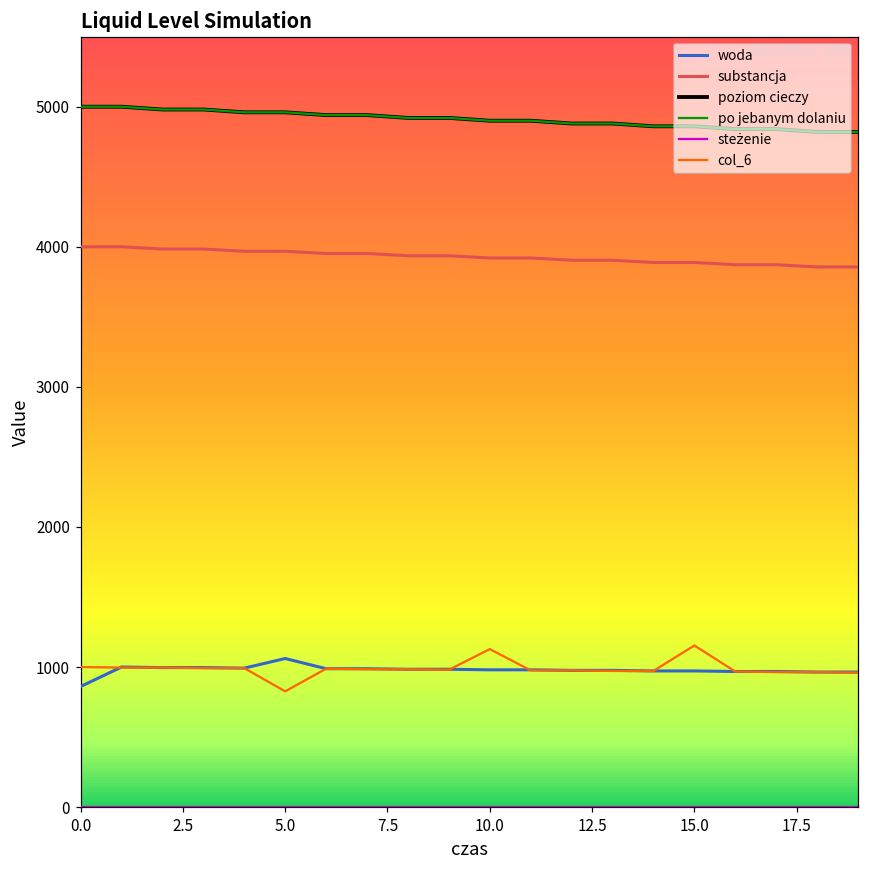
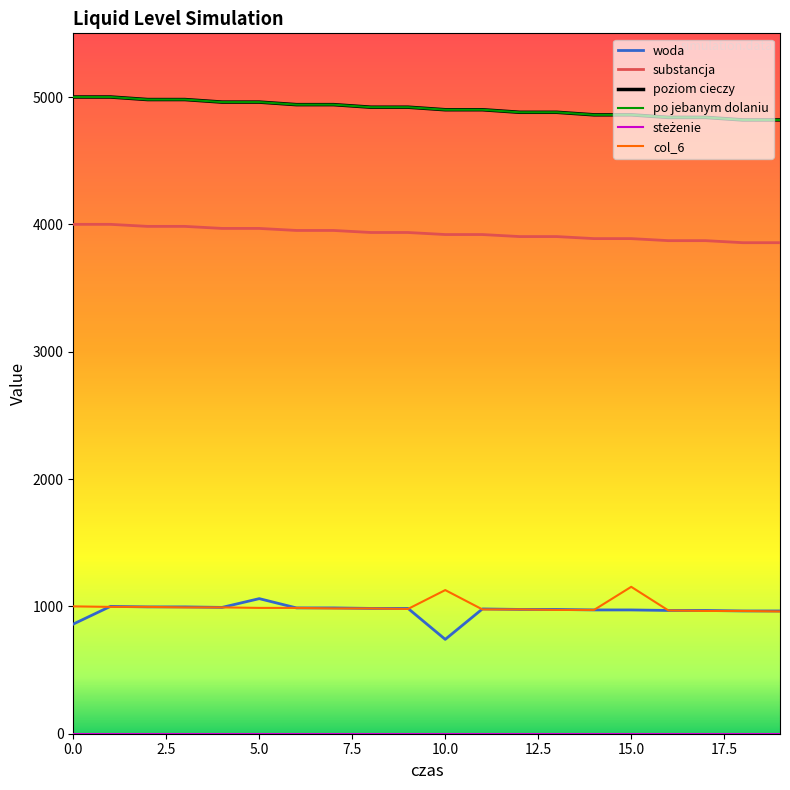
col_6, 5.0: 830 -> 990
woda, 10.0: 980 -> 740
